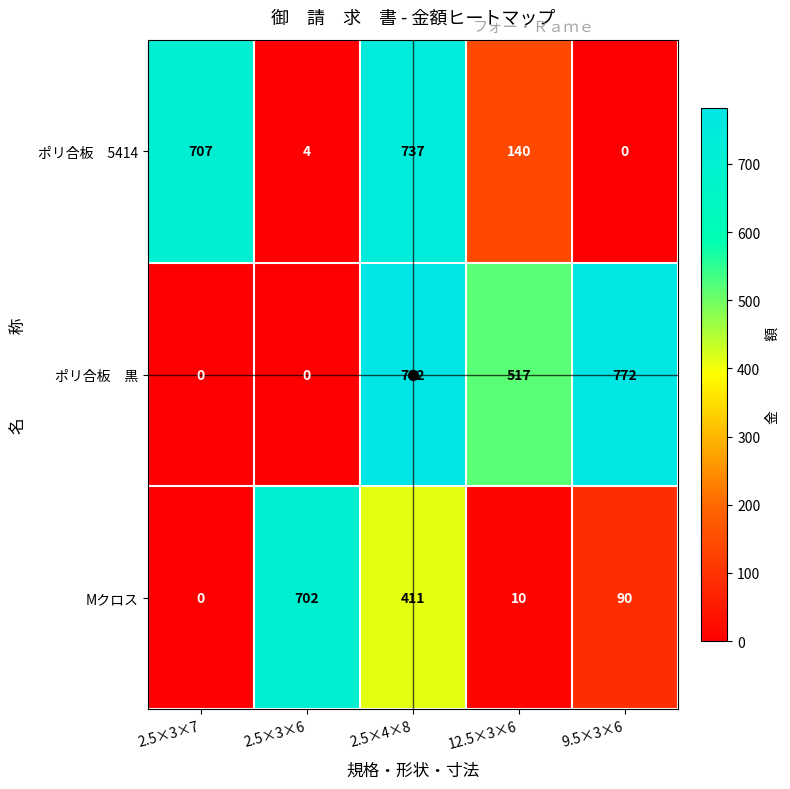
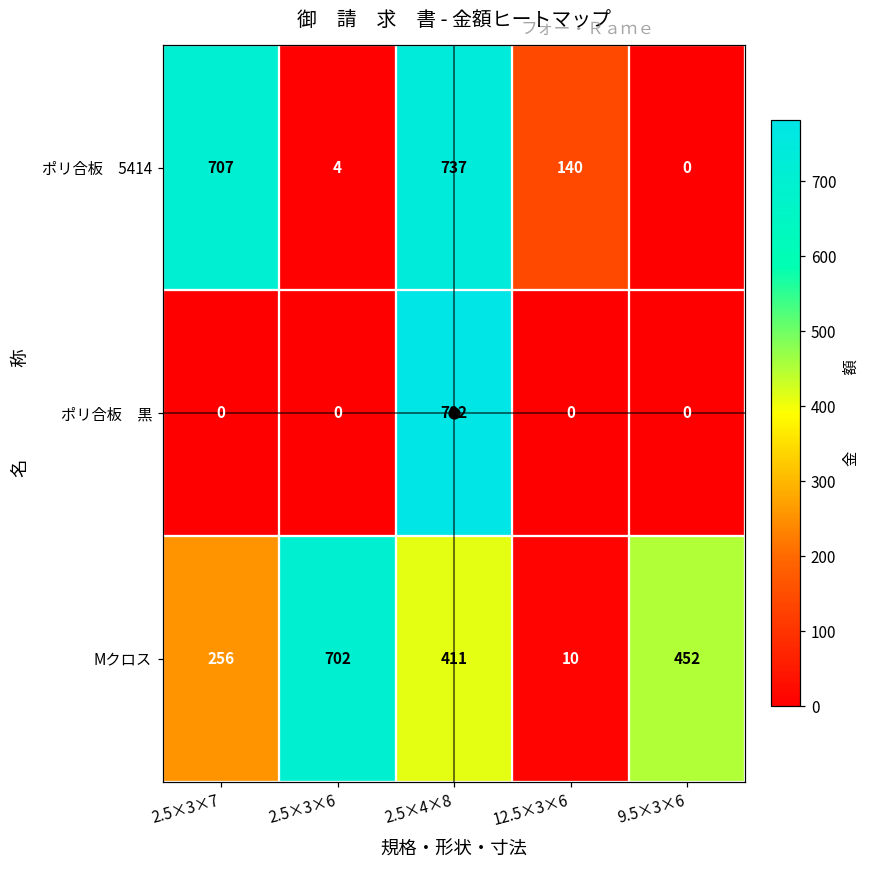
ポリ合板 黒, 12.5×3×6: 517 -> 0
ポリ合板 黒, 9.5×3×6: 772 -> 0
Mクロス, 2.5×3×7: 0 -> 256
Mクロス, 9.5×3×6: 90 -> 452
